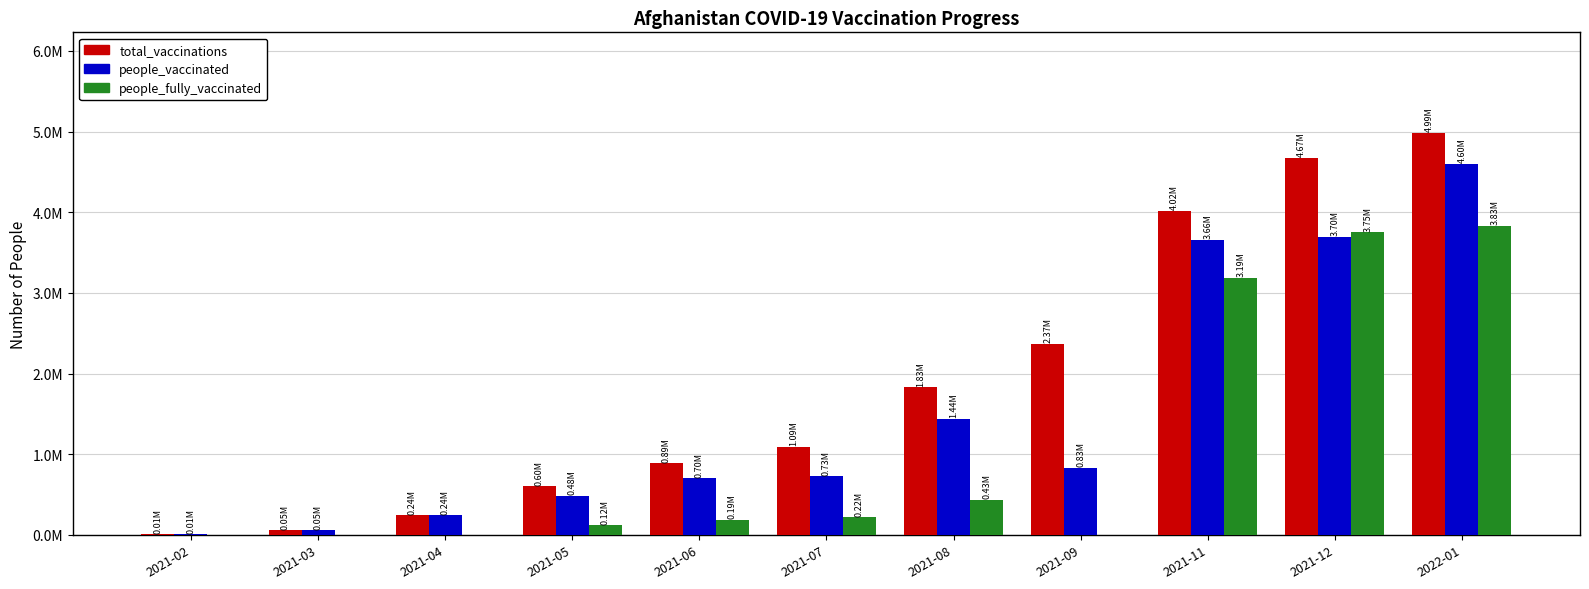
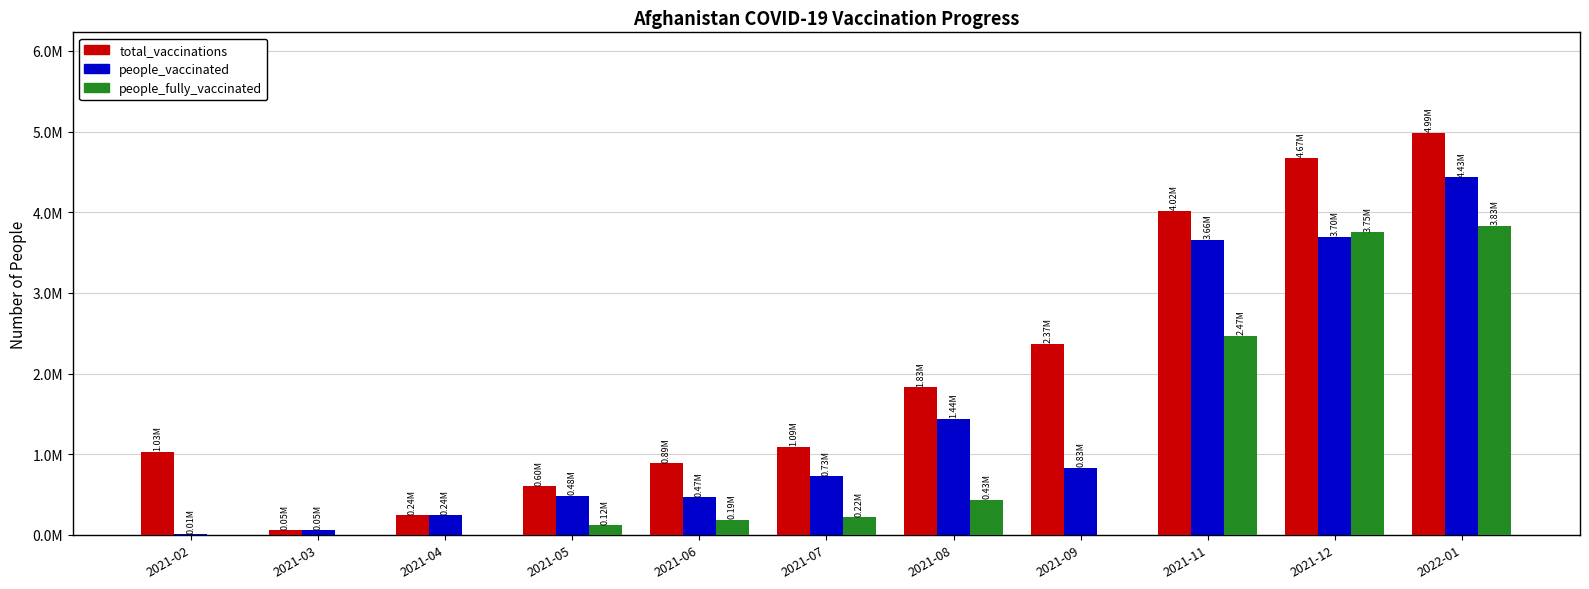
total_vaccinations, 2021-02: 0.01M -> 1.03M
people_vaccinated, 2021-06: 0.70M -> 0.47M
people_fully_vaccinated, 2021-11: 3.19M -> 2.47M
people_vaccinated, 2022-01: 4.60M -> 4.43M
